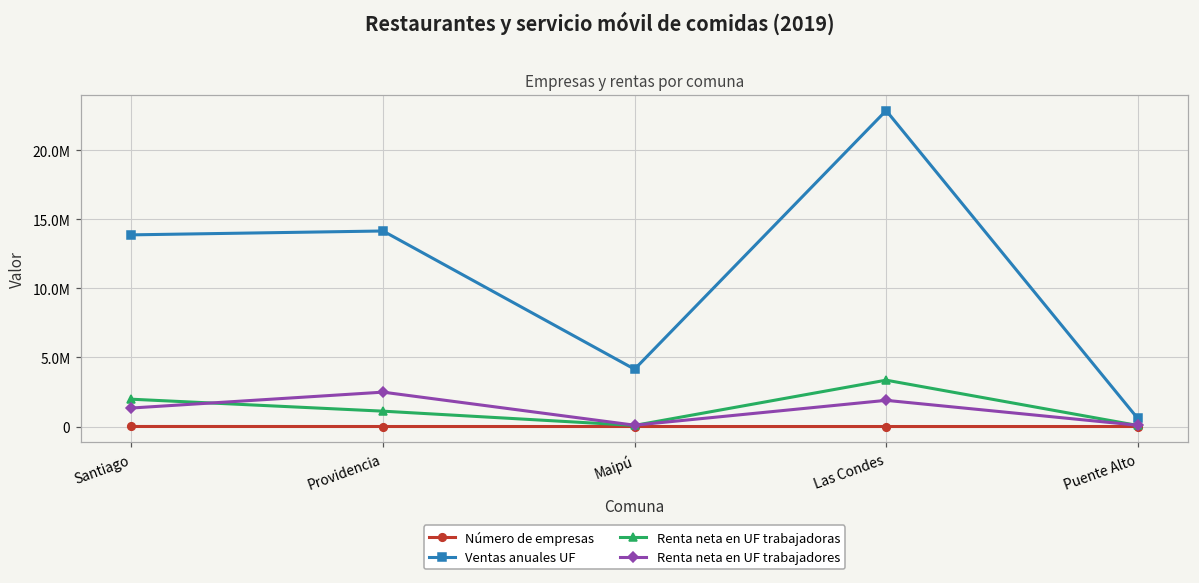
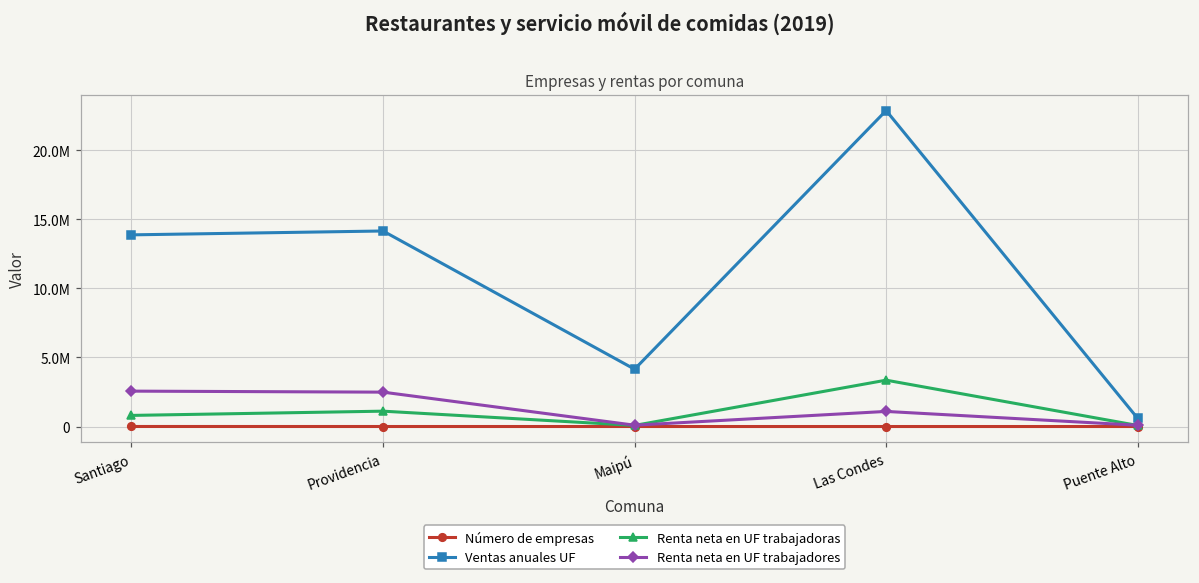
Renta neta en UF trabajadoras, Santiago: 2000000 -> 800000
Renta neta en UF trabajadores, Santiago: 1300000 -> 2600000
Renta neta en UF trabajadores, Las Condes: 1900000 -> 1100000
